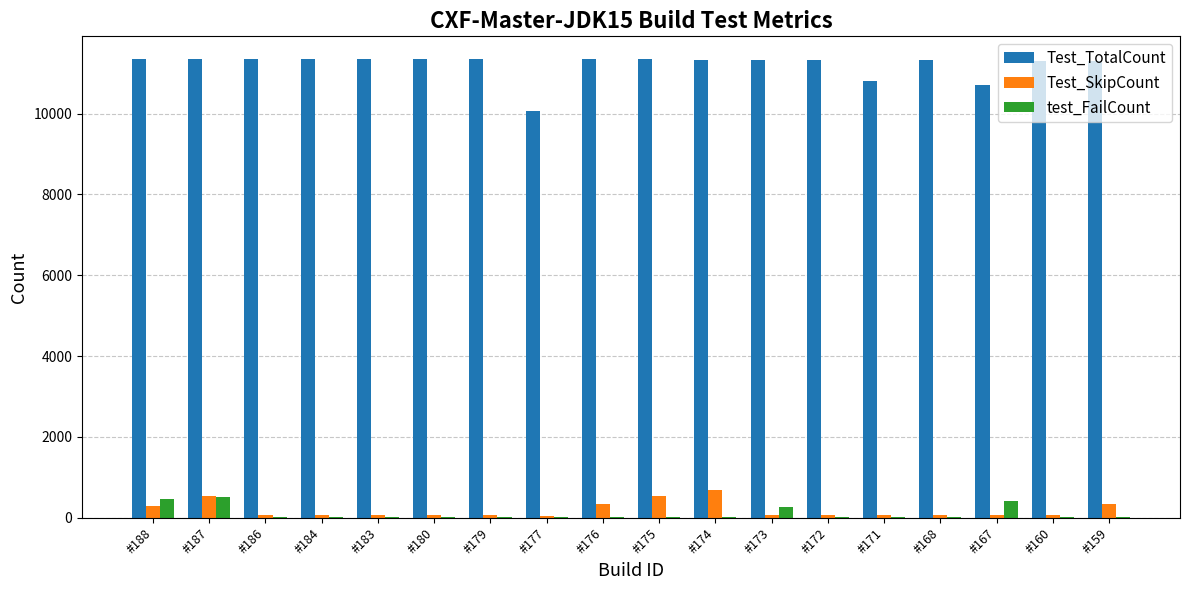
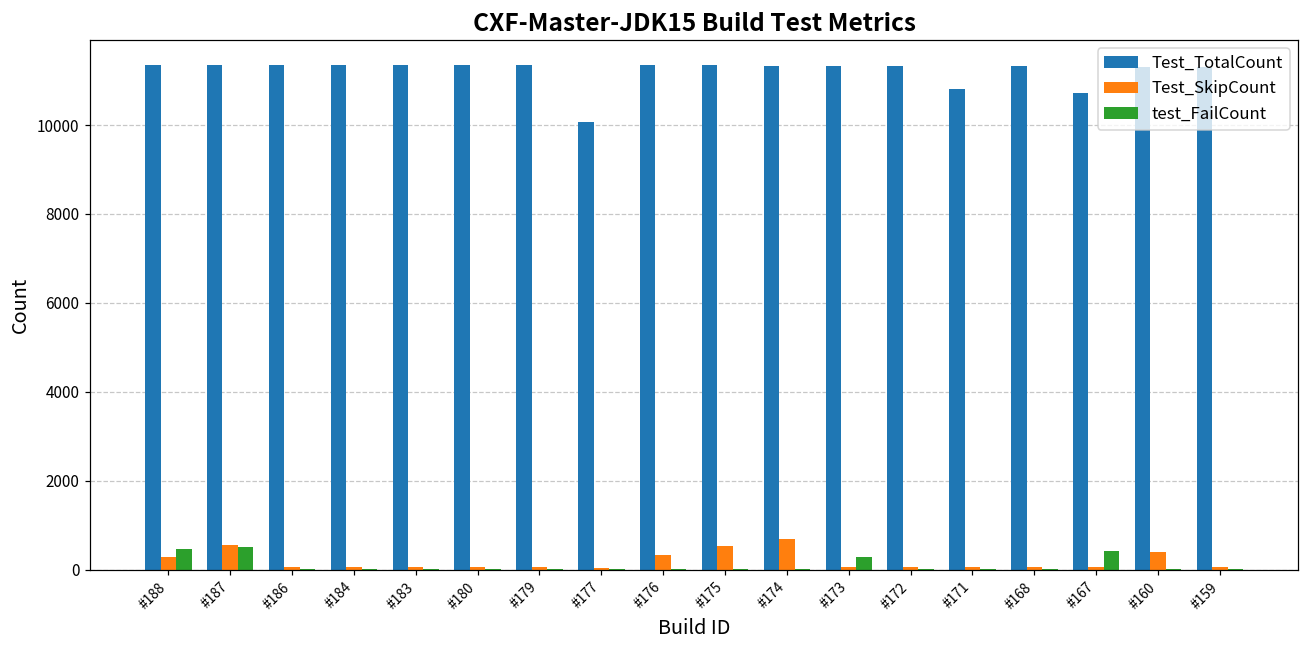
Test_SkipCount, #160: 100 -> 400
Test_SkipCount, #159: 300 -> 100
